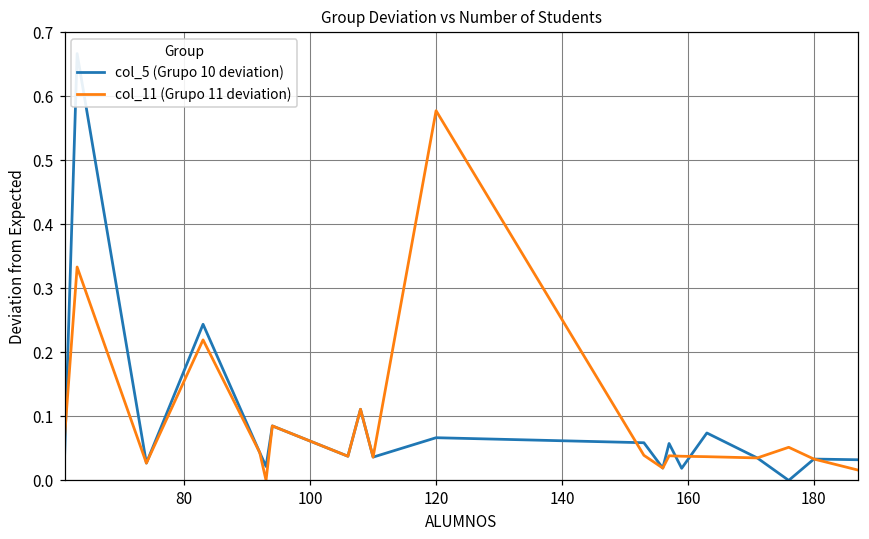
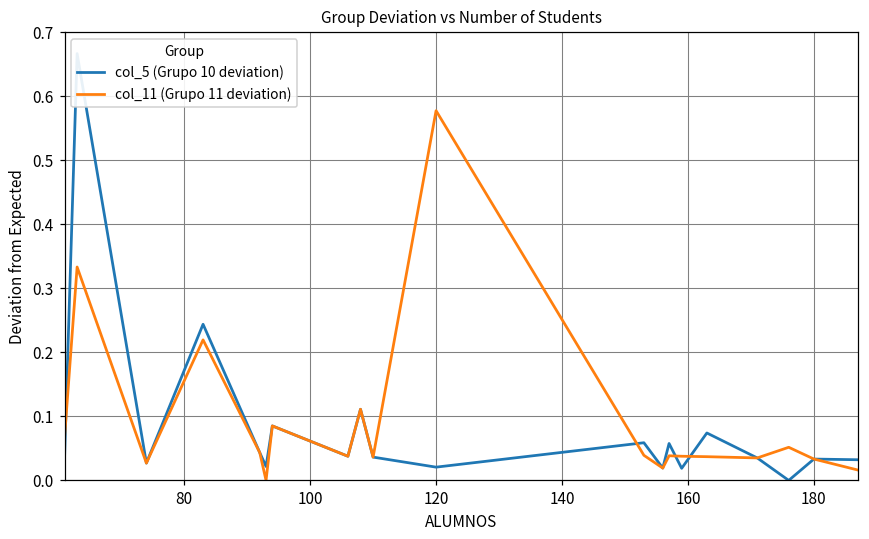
col_5 (Grupo 10 deviation), 120: 0.07 -> 0.02
